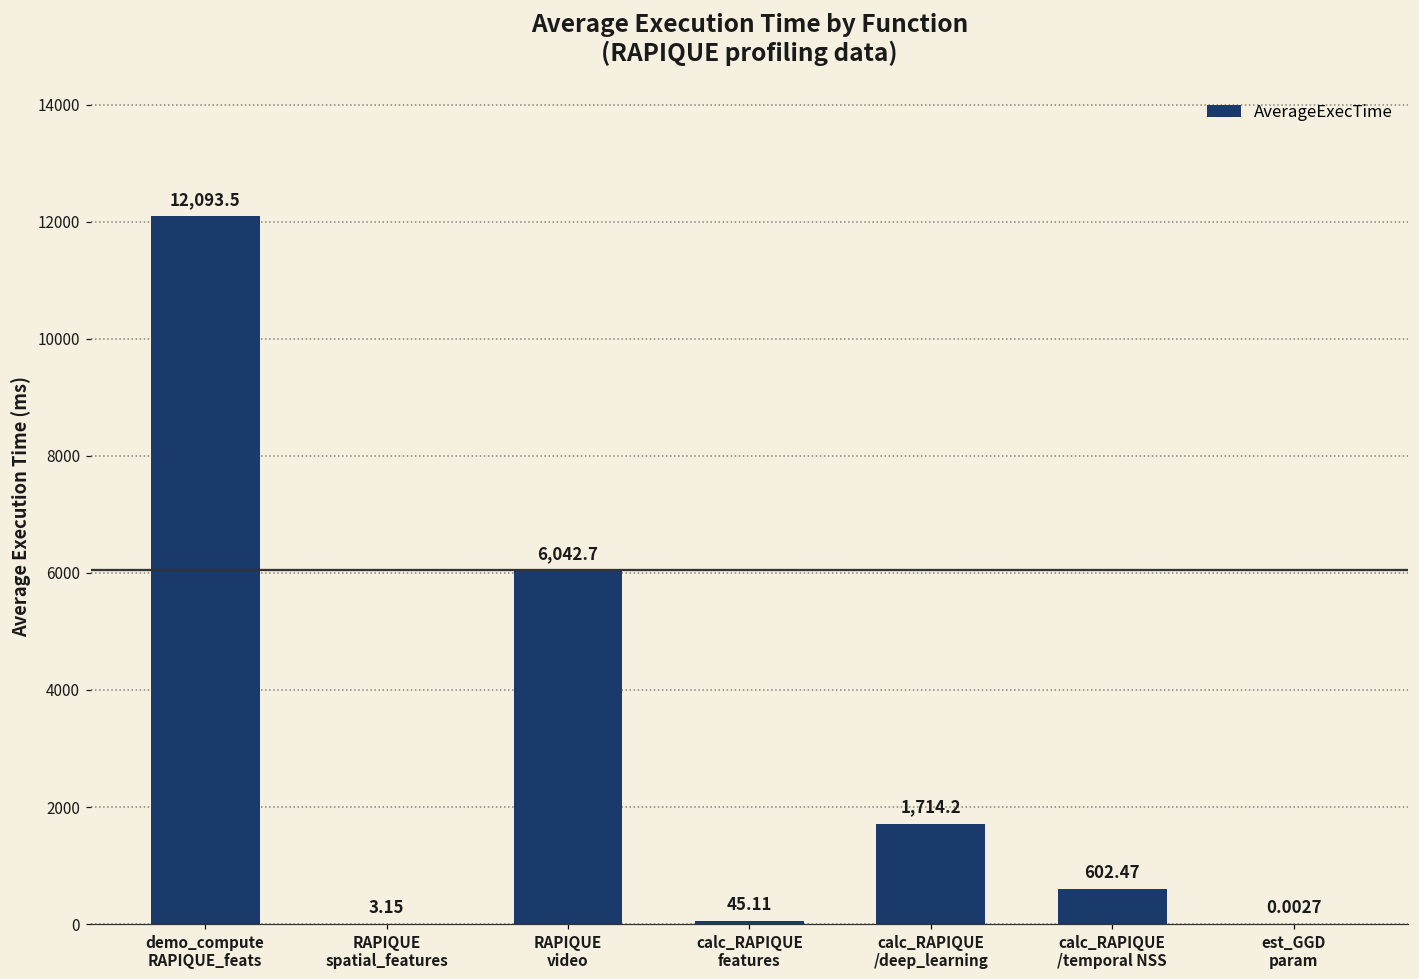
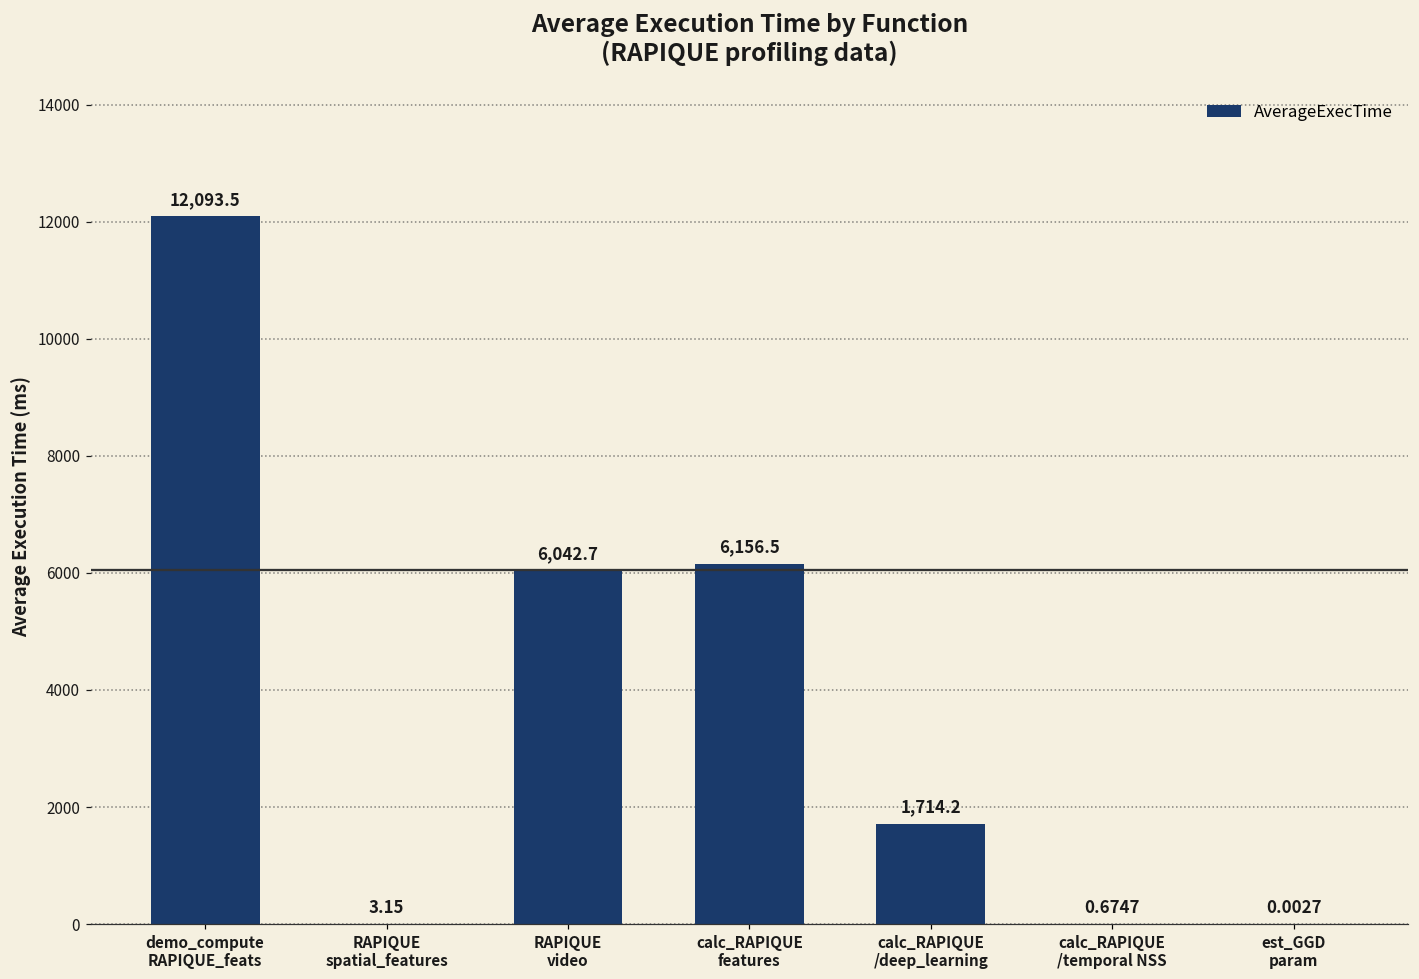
calc_RAPIQUE features: 45.11 -> 6,156.5
calc_RAPIQUE /temporal NSS: 602.47 -> 0.6747
